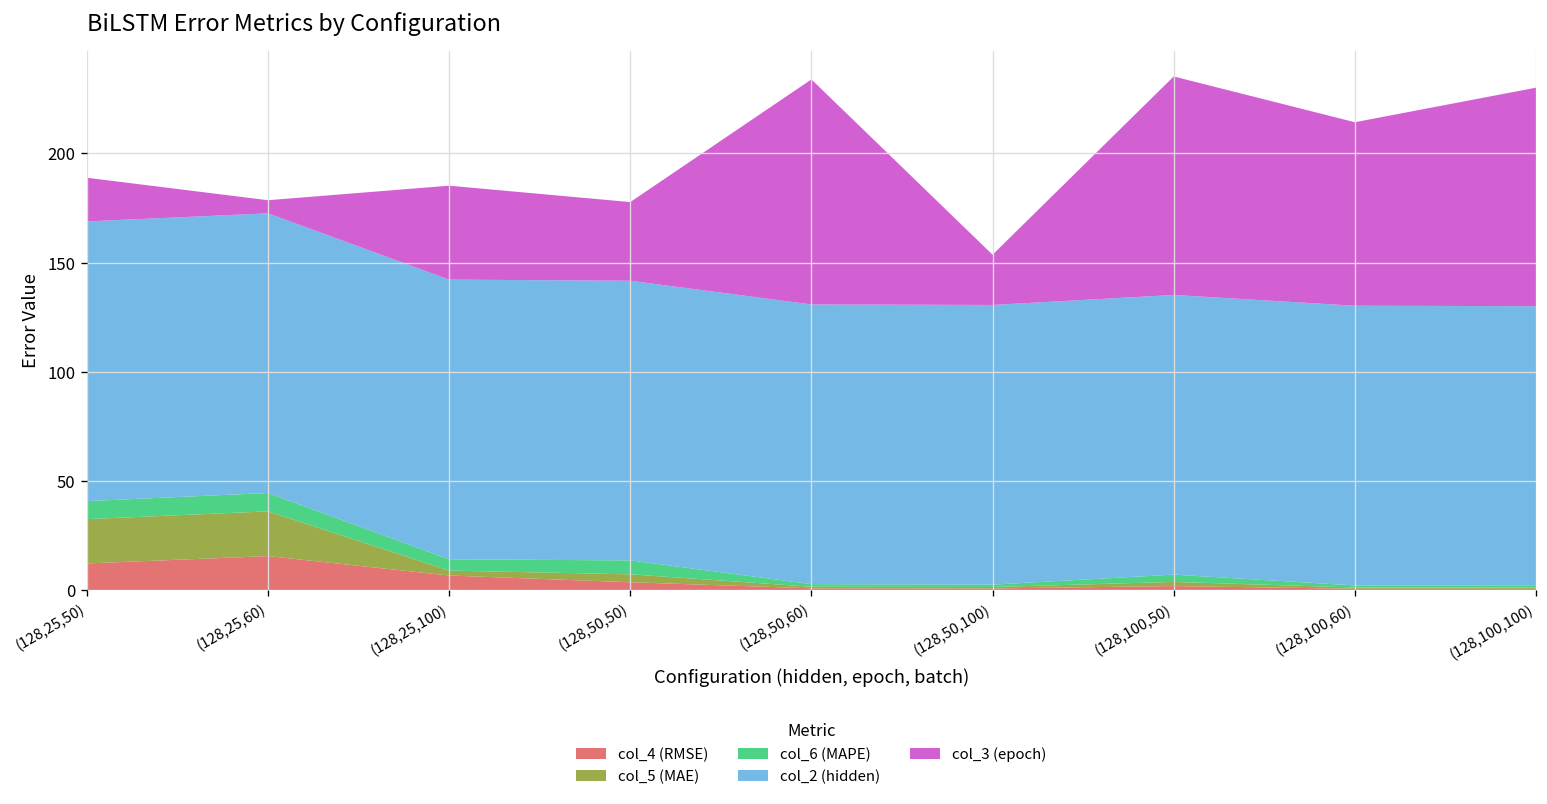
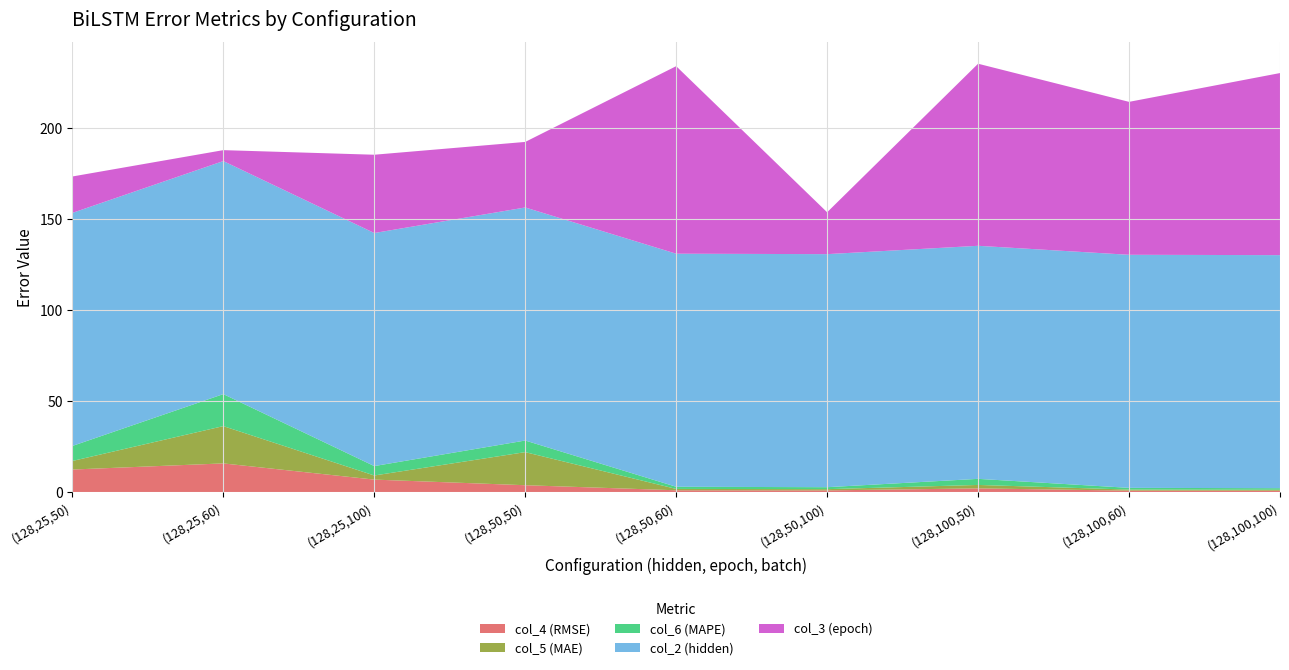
col_5 (MAE), (128,25,50): 20 -> 5
col_6 (MAPE), (128,25,60): 8 -> 18
col_5 (MAE), (128,50,50): 4 -> 18
